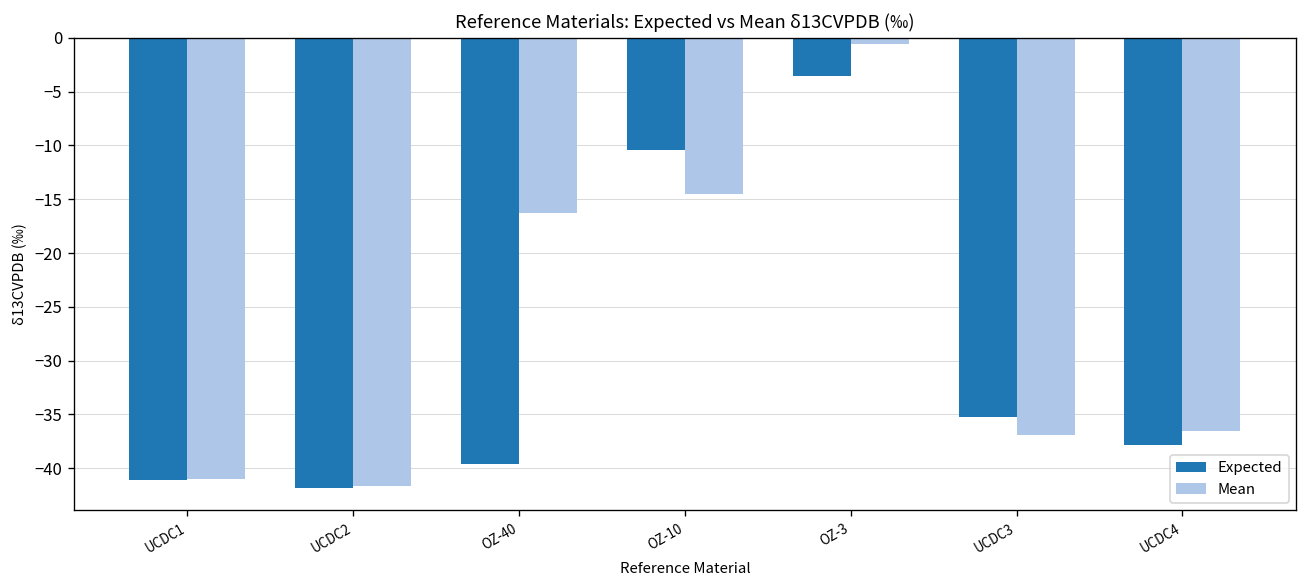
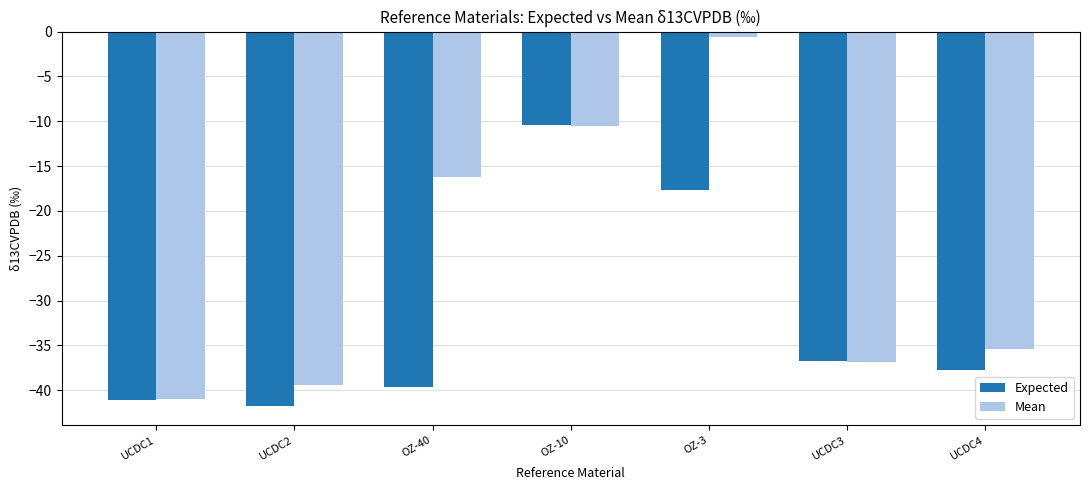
Mean, UCDC2: -42 -> -39
Mean, OZ-10: -15 -> -11
Expected, OZ-3: -4 -> -18
Expected, UCDC3: -35 -> -37
Mean, UCDC4: -37 -> -35
